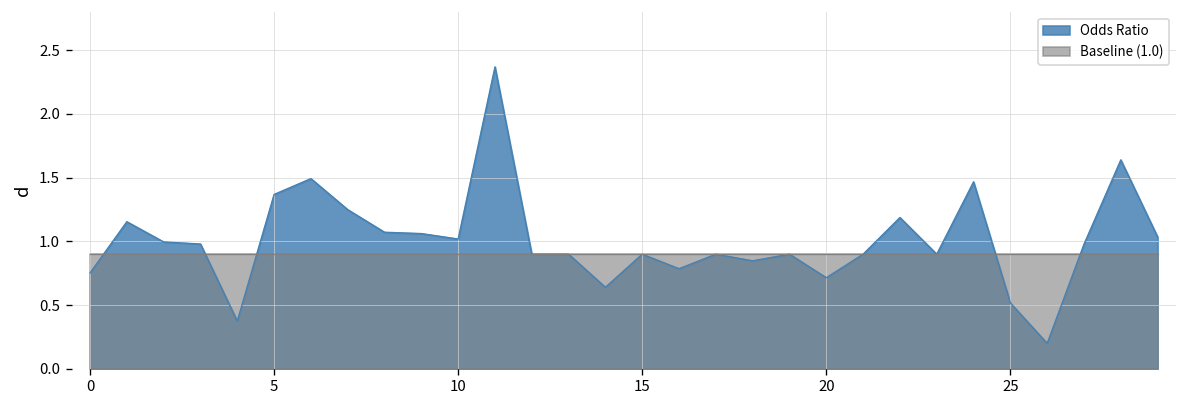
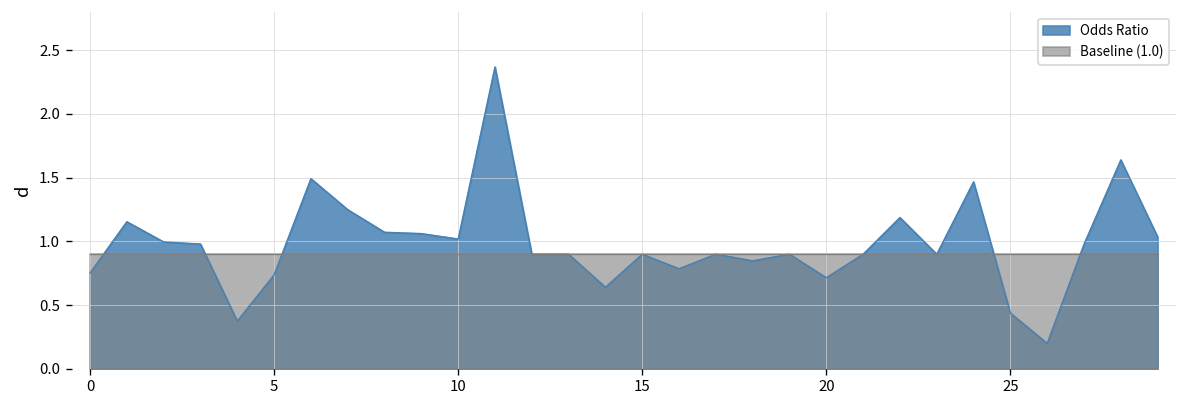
Odds Ratio, 5: 1.37 -> 0.74
Odds Ratio, 25: 0.52 -> 0.44
